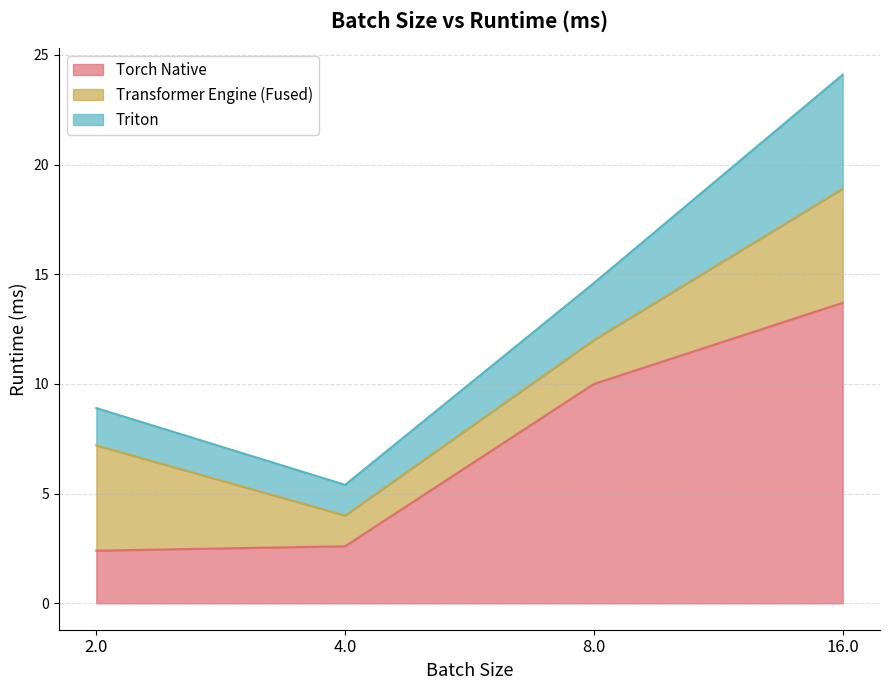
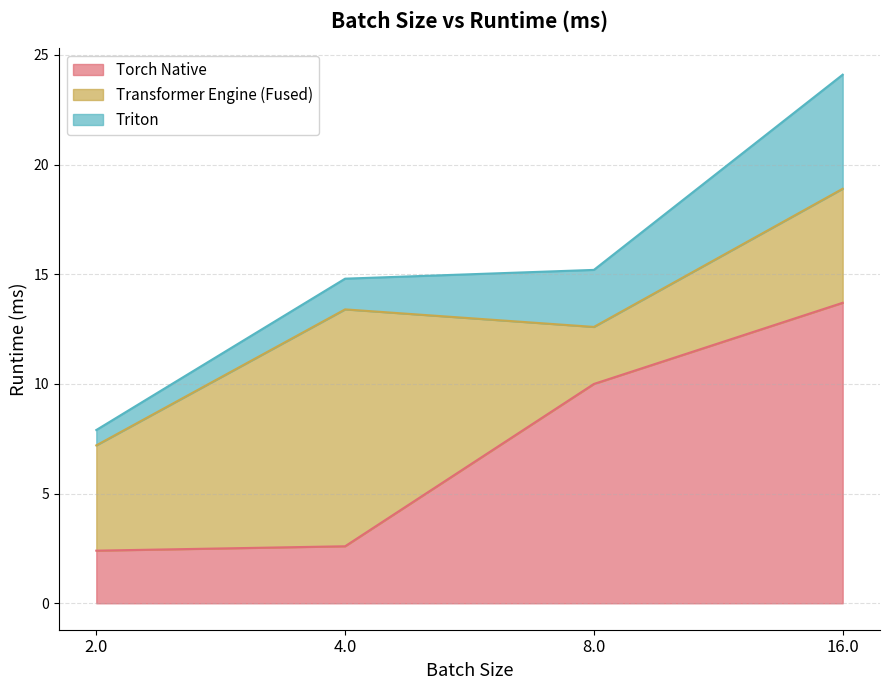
Triton, 2.0: 1.7 -> 0.7
Transformer Engine (Fused), 4.0: 1.4 -> 10.8
Transformer Engine (Fused), 8.0: 2.0 -> 2.6
